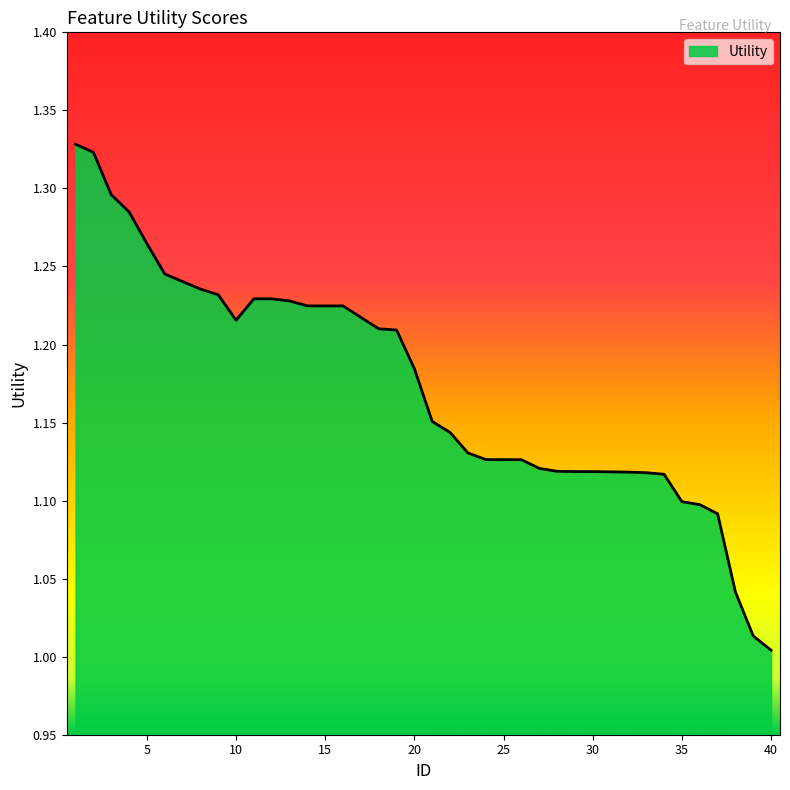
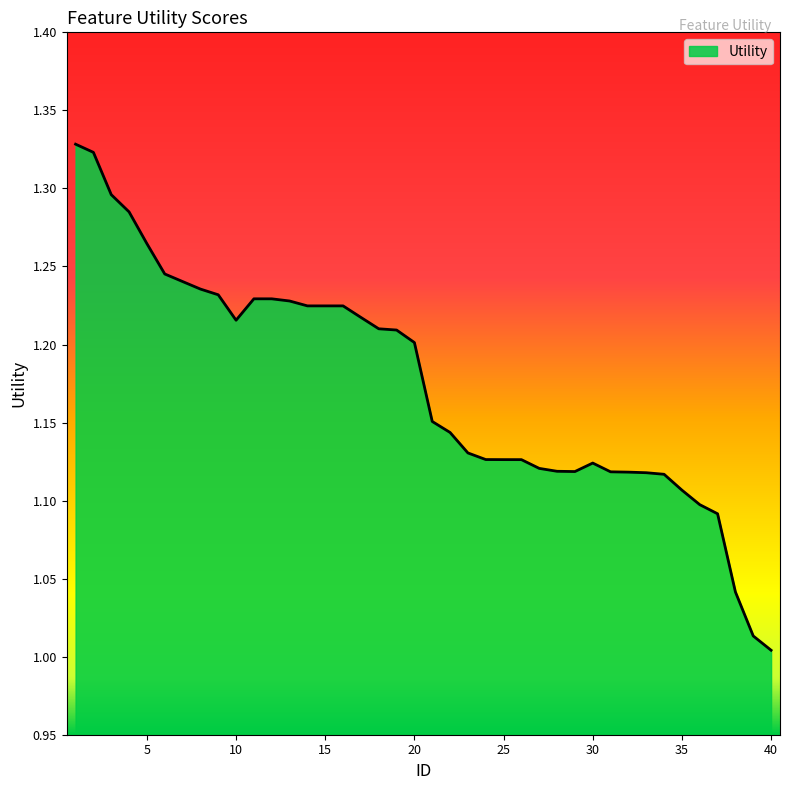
20: 1.184 -> 1.201
30: 1.119 -> 1.124
35: 1.099 -> 1.107
